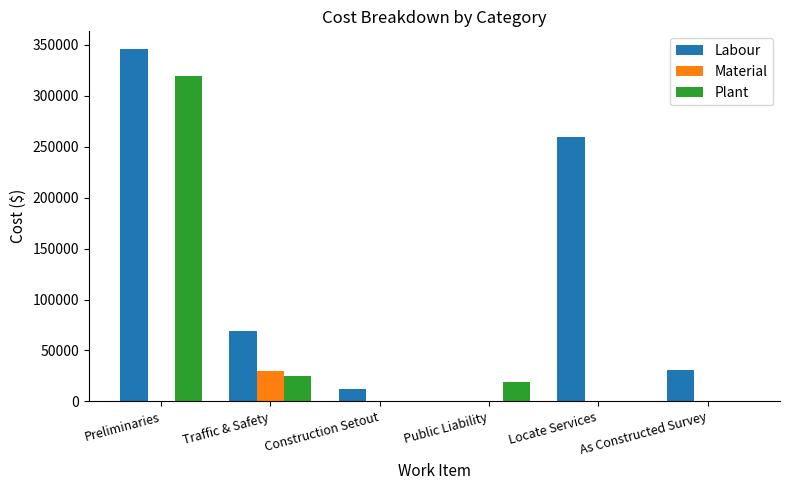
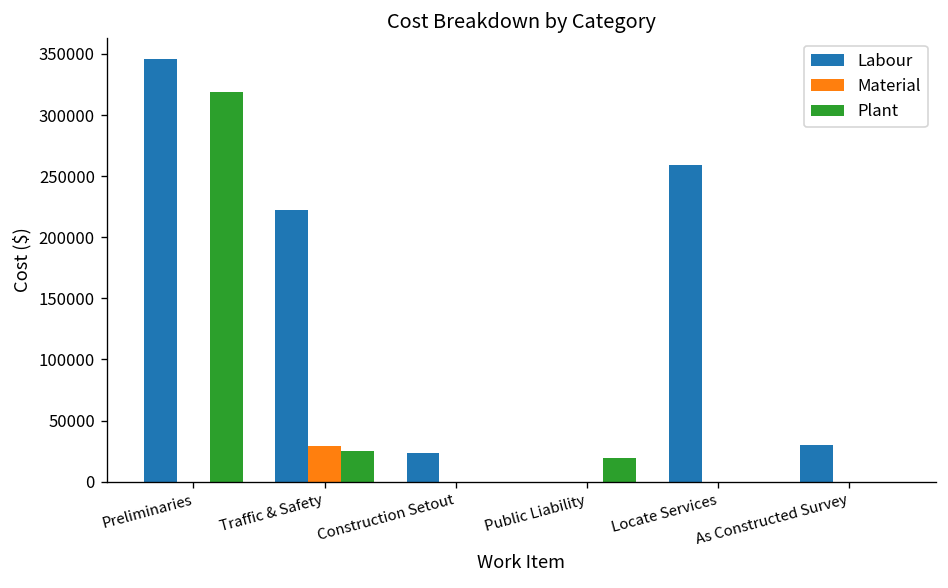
Labour, Traffic & Safety: 69000 -> 223000
Labour, Construction Setout: 12000 -> 24000
